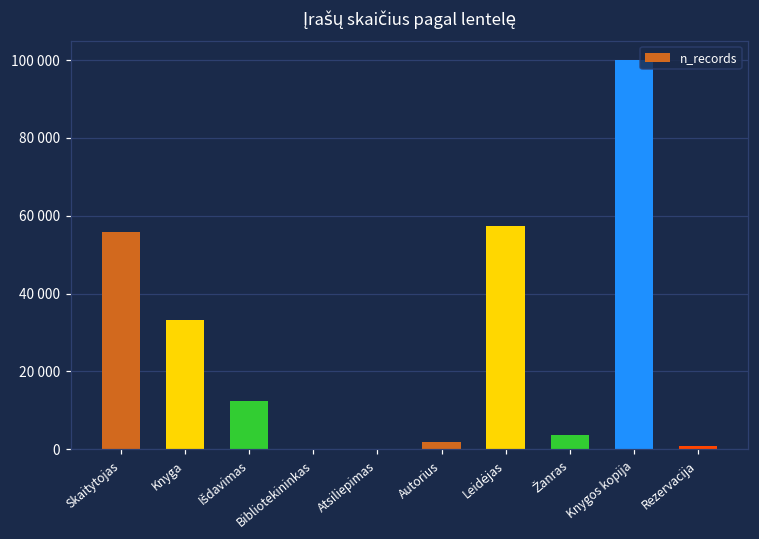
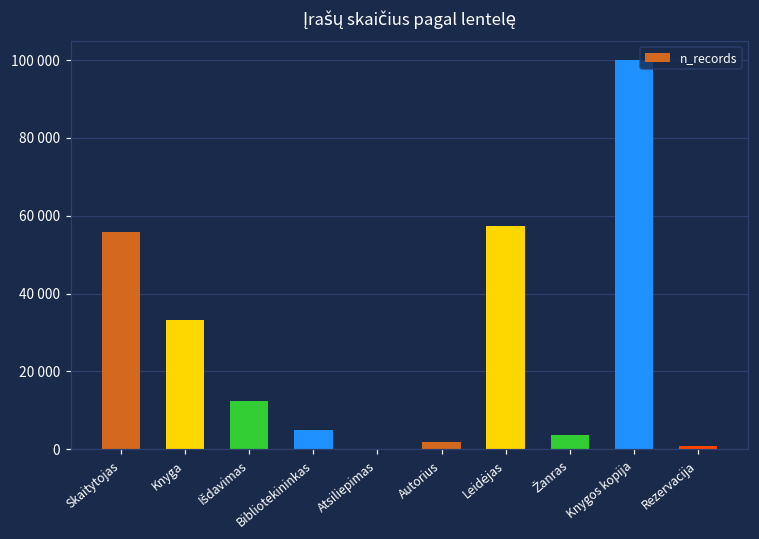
Bibliotekininkas: 0 -> 5000
